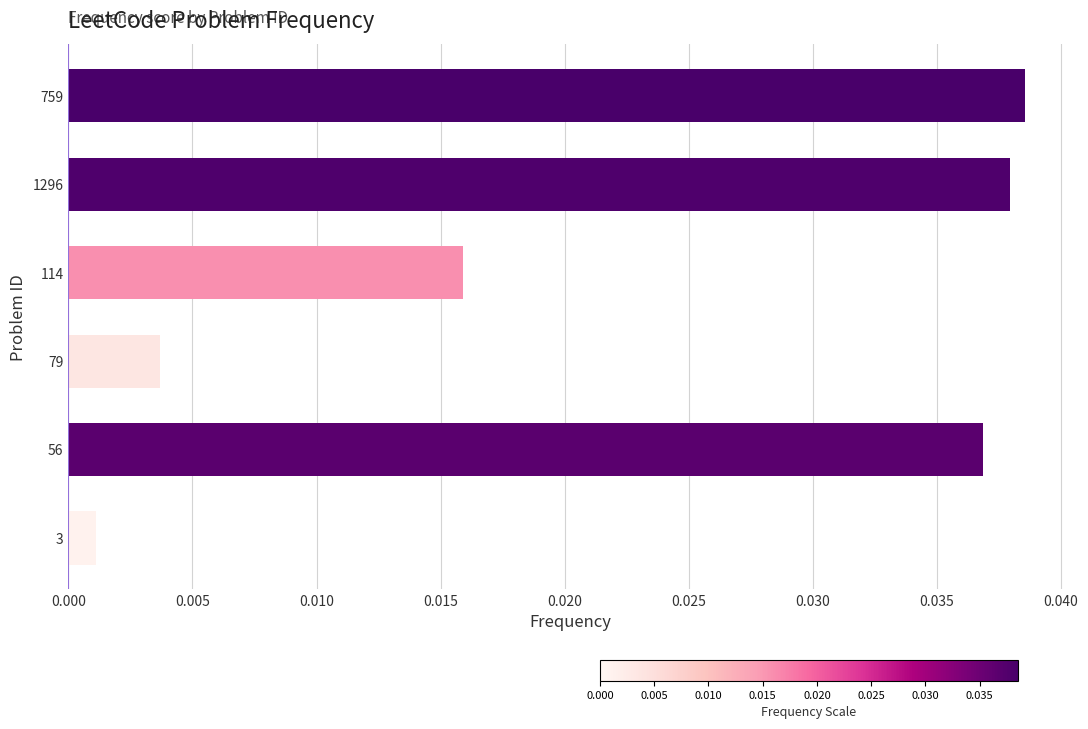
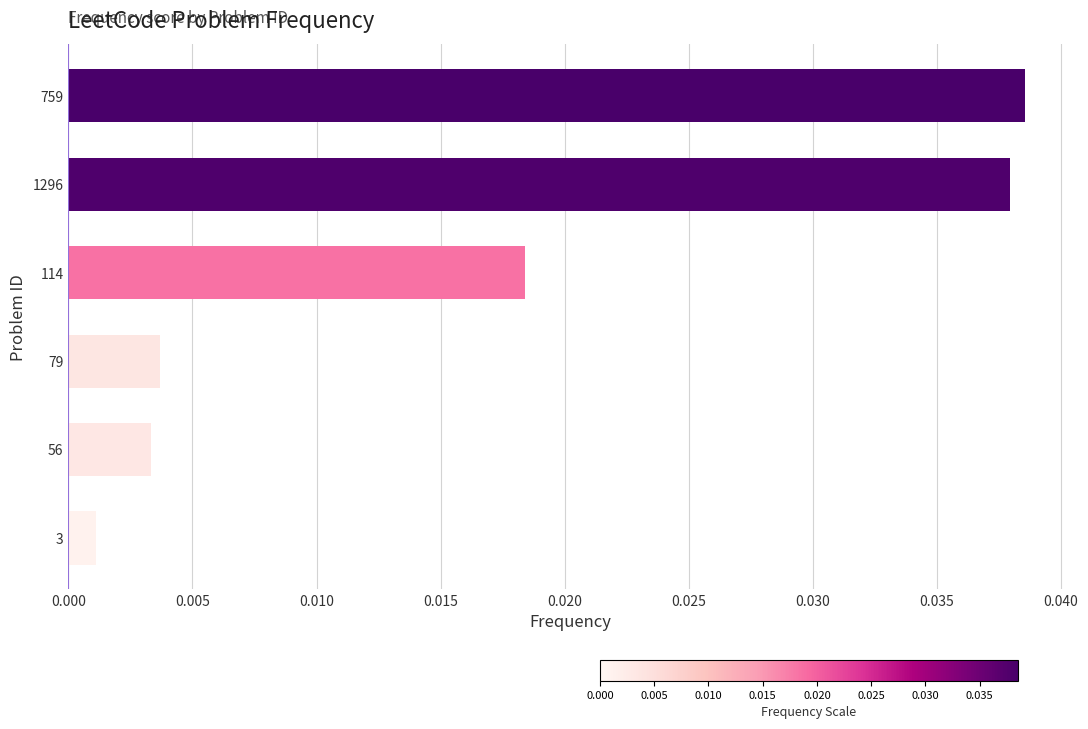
114: 0.0159 -> 0.0184
56: 0.0368 -> 0.0033
